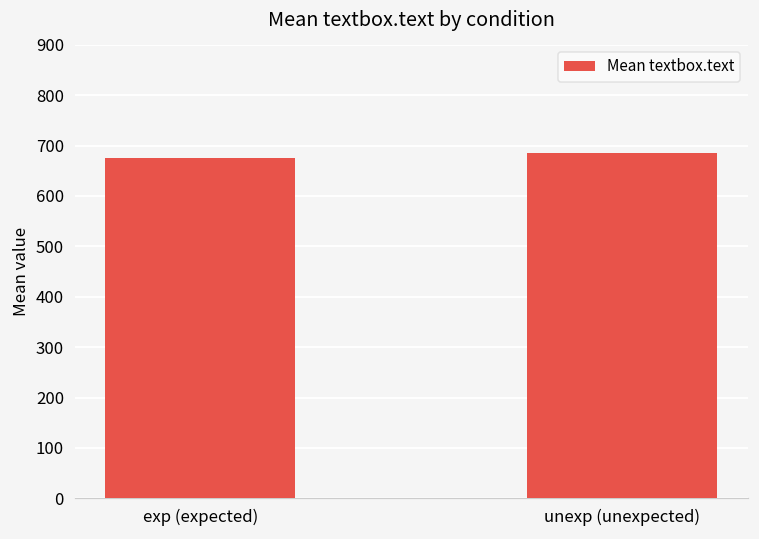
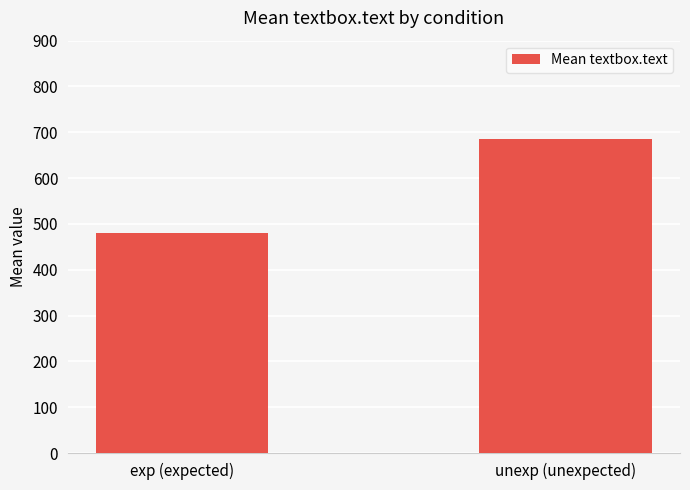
exp (expected): 680 -> 480
